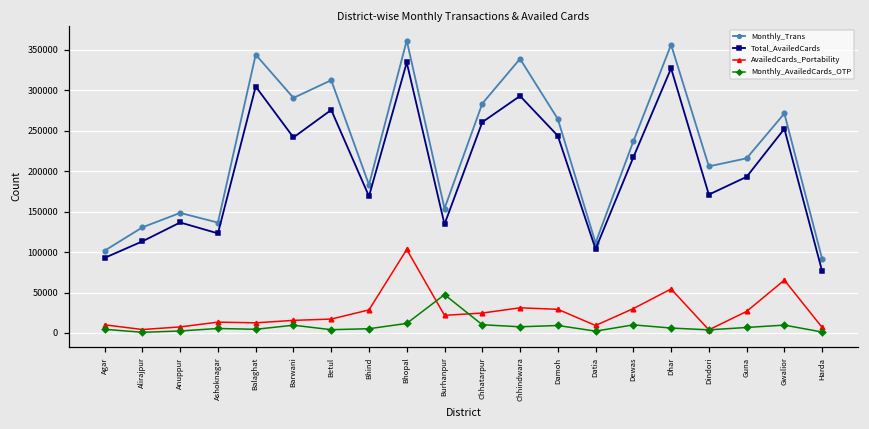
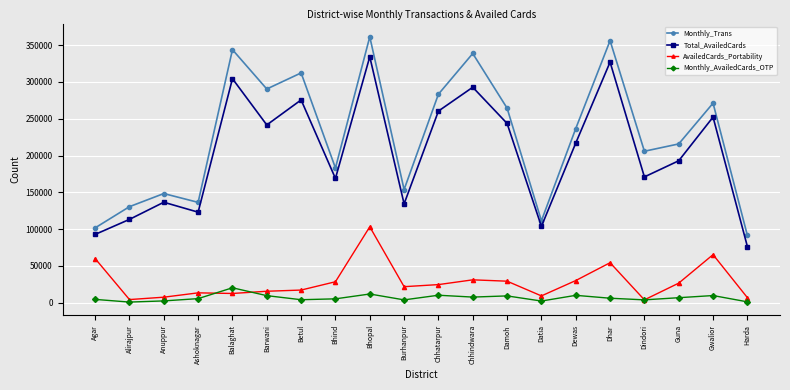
AvailedCards_Portability, Agar: 10000 -> 60000
Monthly_AvailedCards_OTP, Balaghat: 0 -> 20000
Monthly_AvailedCards_OTP, Burhanpur: 50000 -> 0
